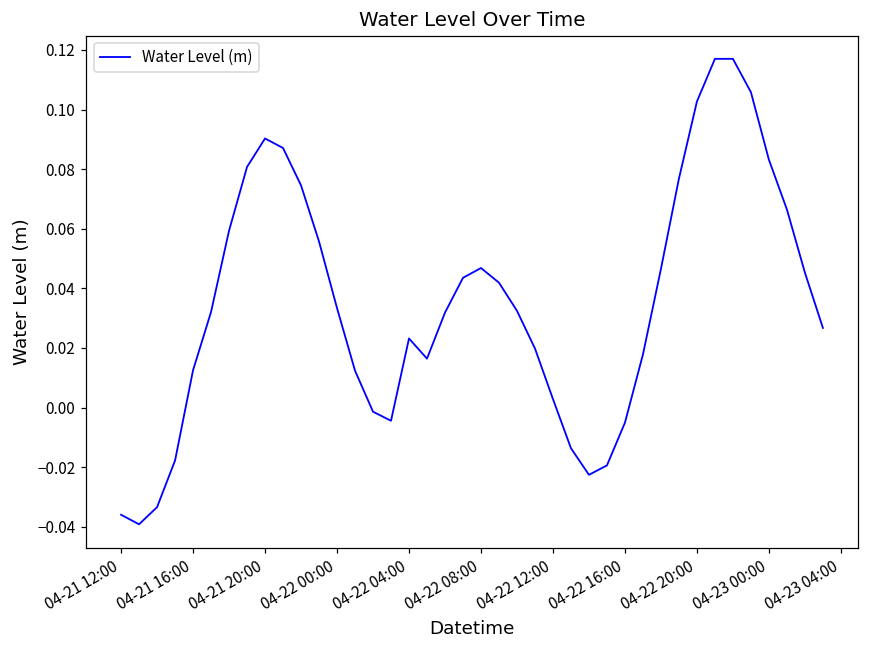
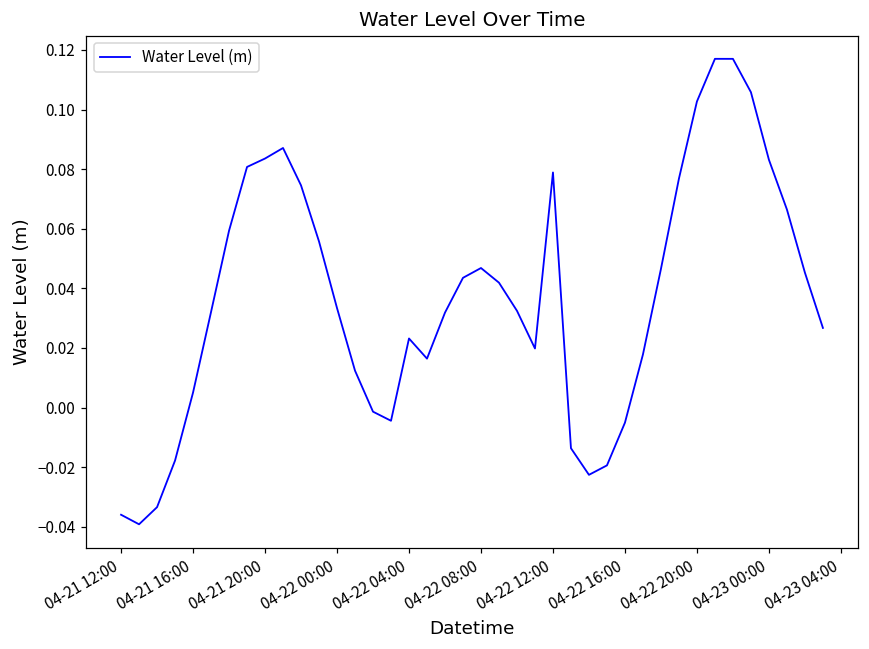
04-21 16:00: 0.013 -> 0.005
04-21 20:00: 0.090 -> 0.084
04-22 12:00: 0.003 -> 0.079
